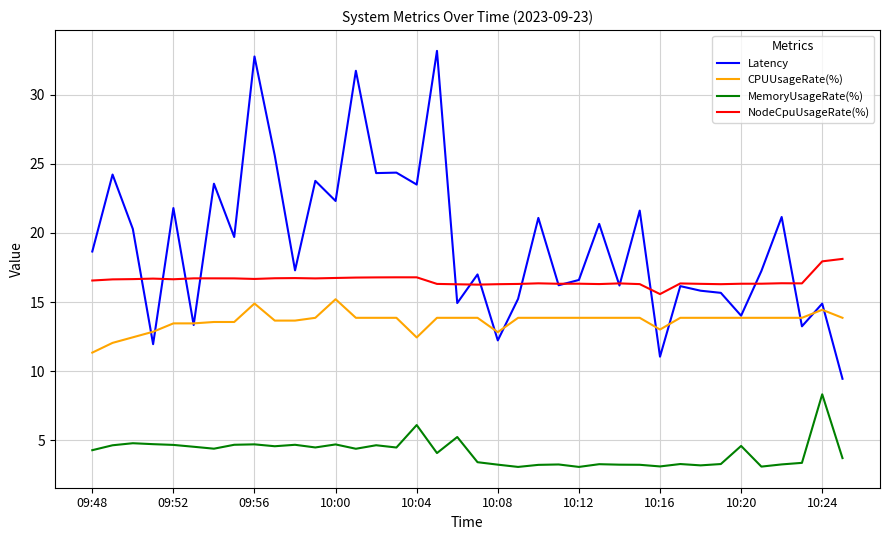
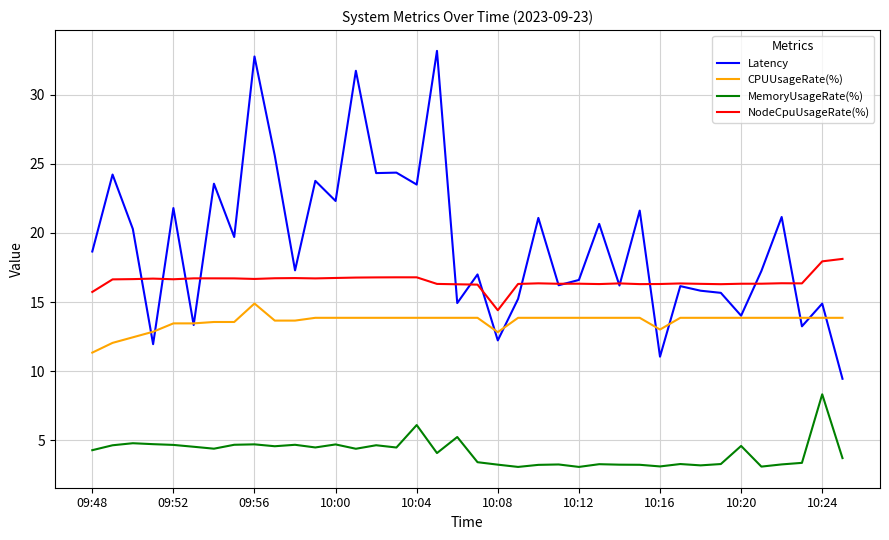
NodeCpuUsageRate(%), 09:48: 16.6 -> 15.7
CPUUsageRate(%), 10:00: 15.2 -> 13.9
CPUUsageRate(%), 10:04: 12.4 -> 13.9
NodeCpuUsageRate(%), 10:08: 16.3 -> 14.4
NodeCpuUsageRate(%), 10:16: 15.6 -> 16.3
CPUUsageRate(%), 10:24: 14.4 -> 13.9
